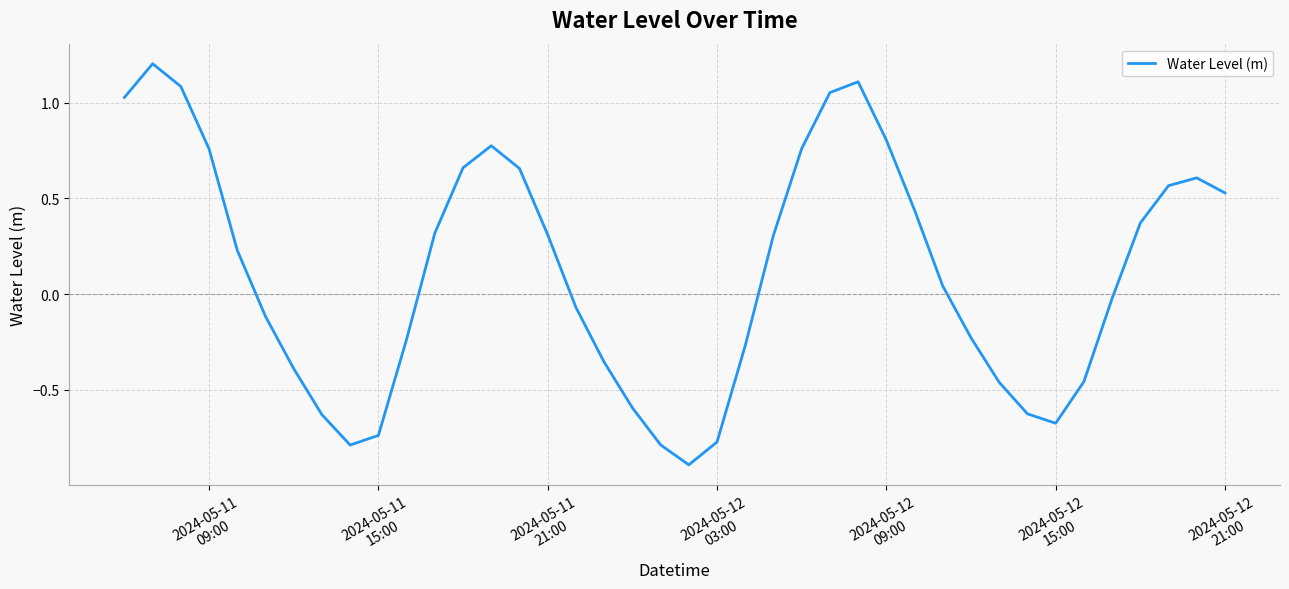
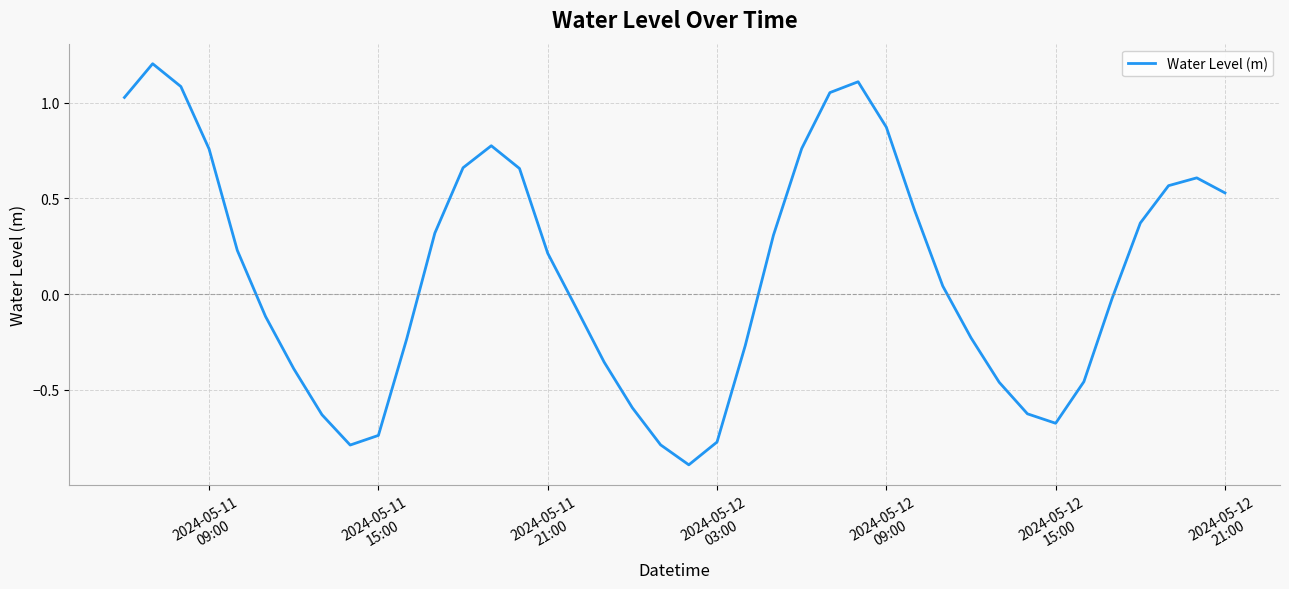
2024-05-11 21:00: 0.31 -> 0.21
2024-05-12 09:00: 0.80 -> 0.87
